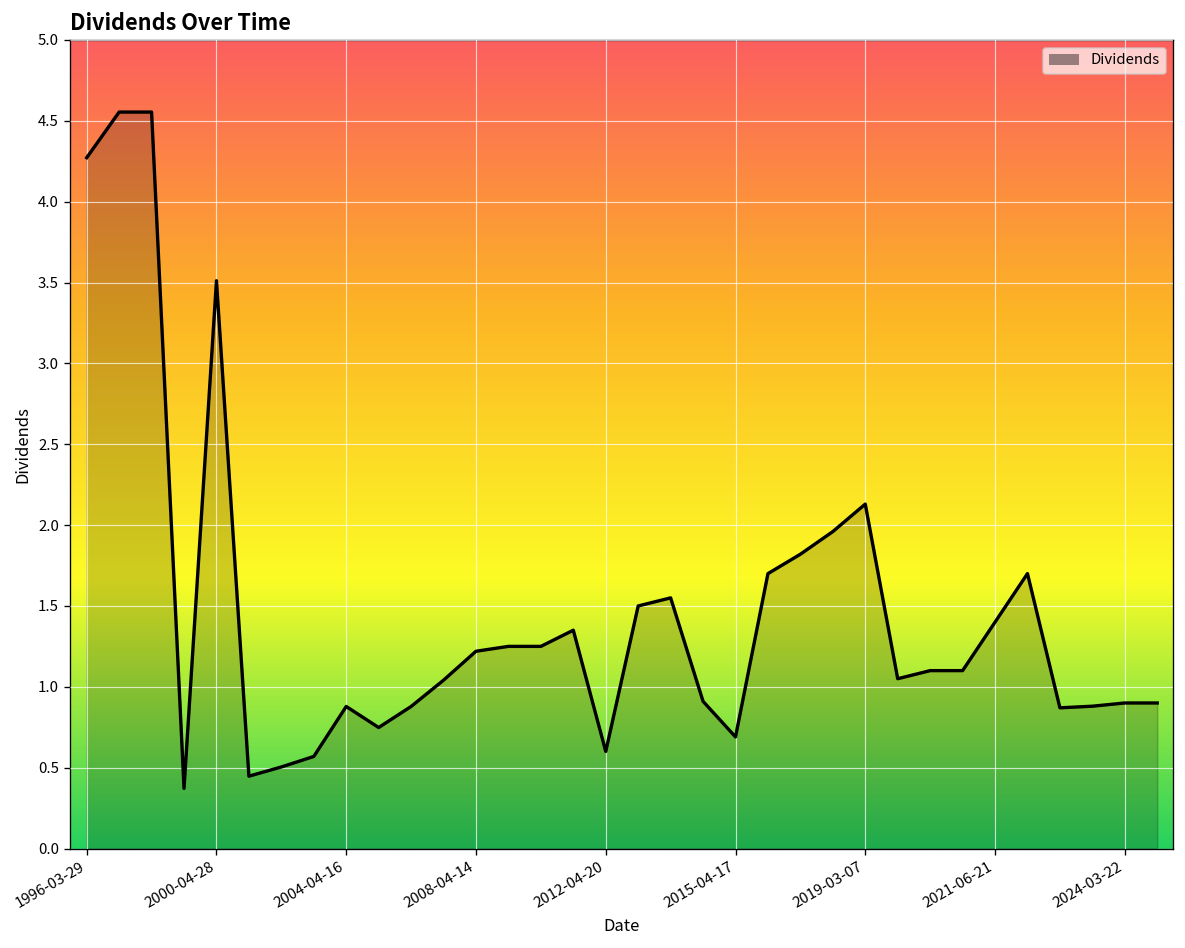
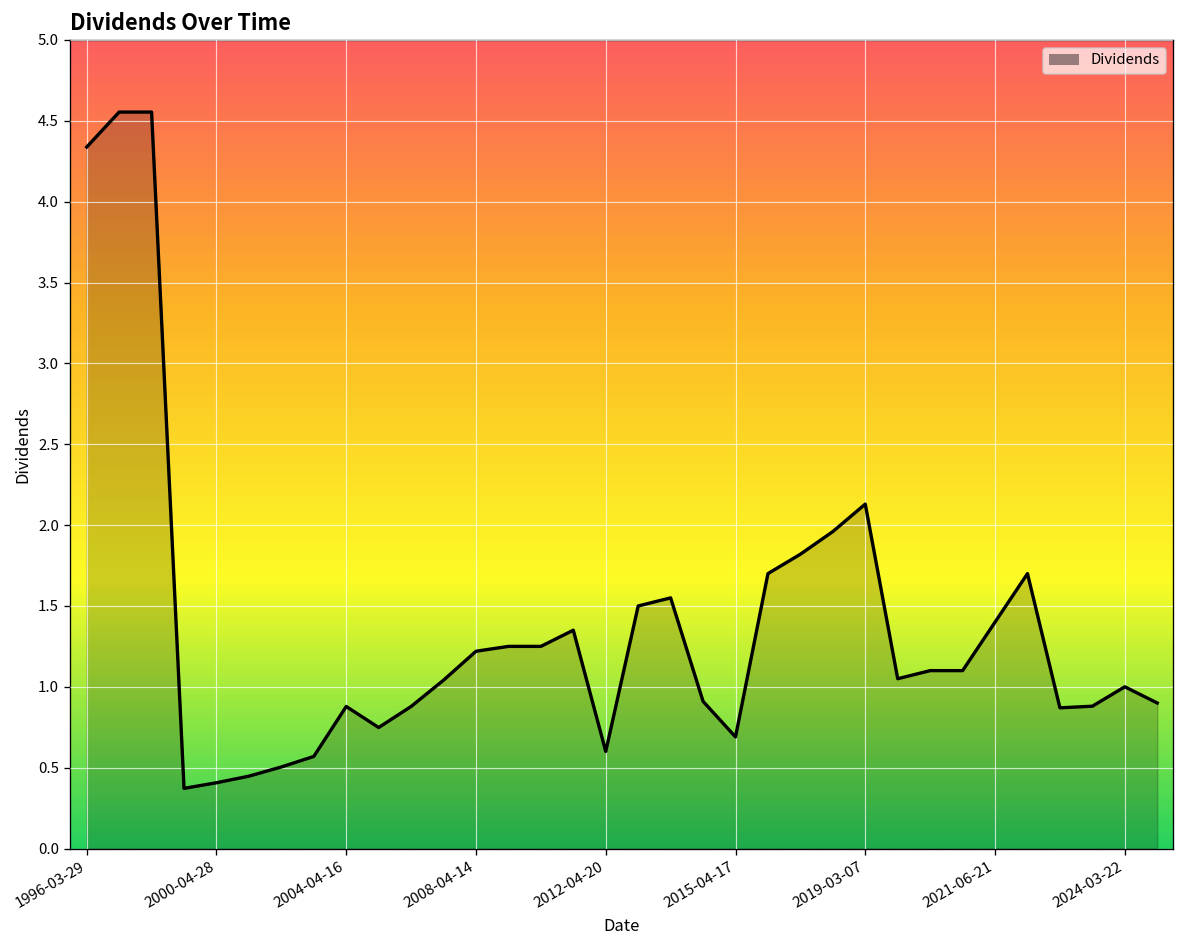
1996-03-29: 4.27 -> 4.34
2000-04-28: 3.51 -> 0.41
2024-03-22: 0.9 -> 1.0
